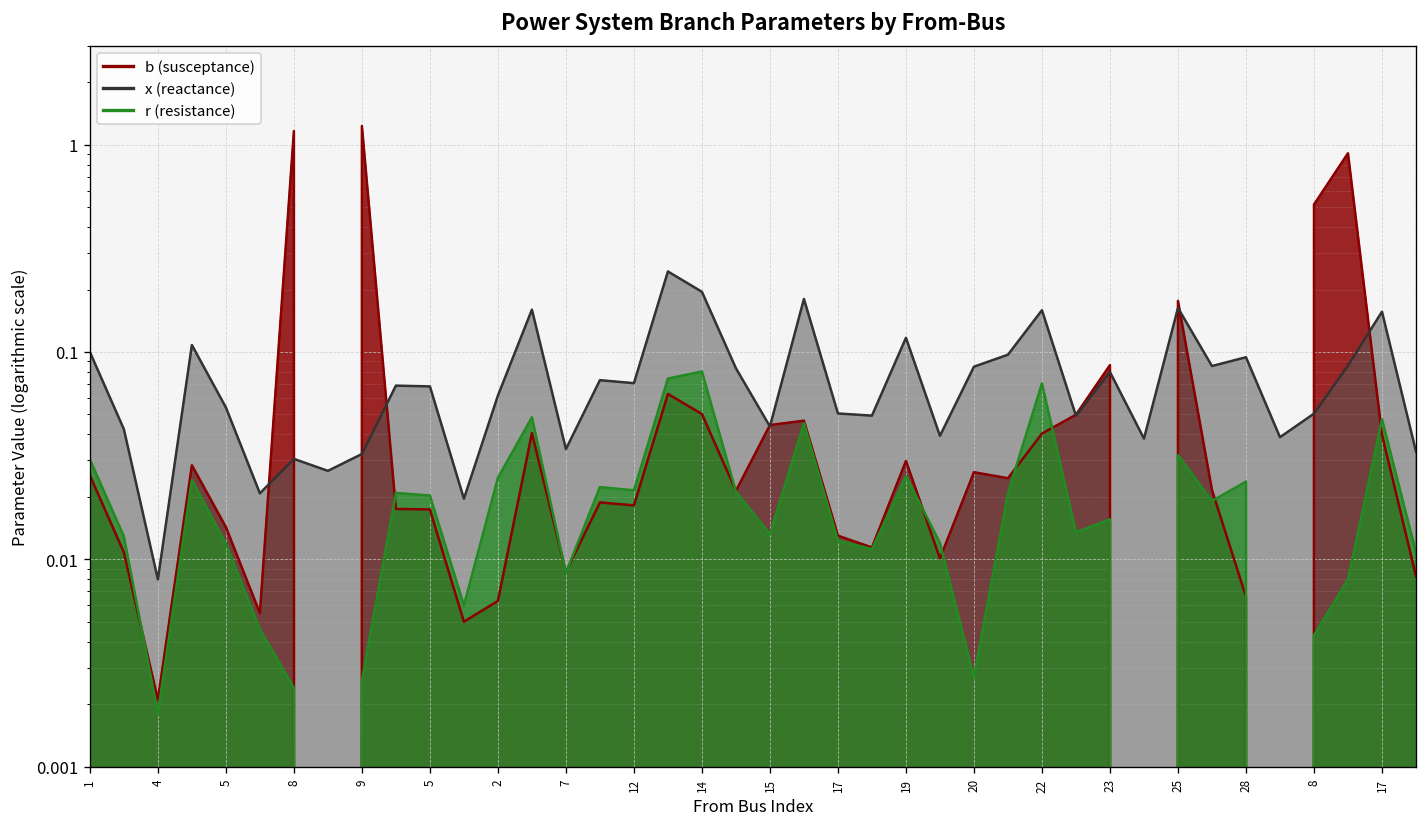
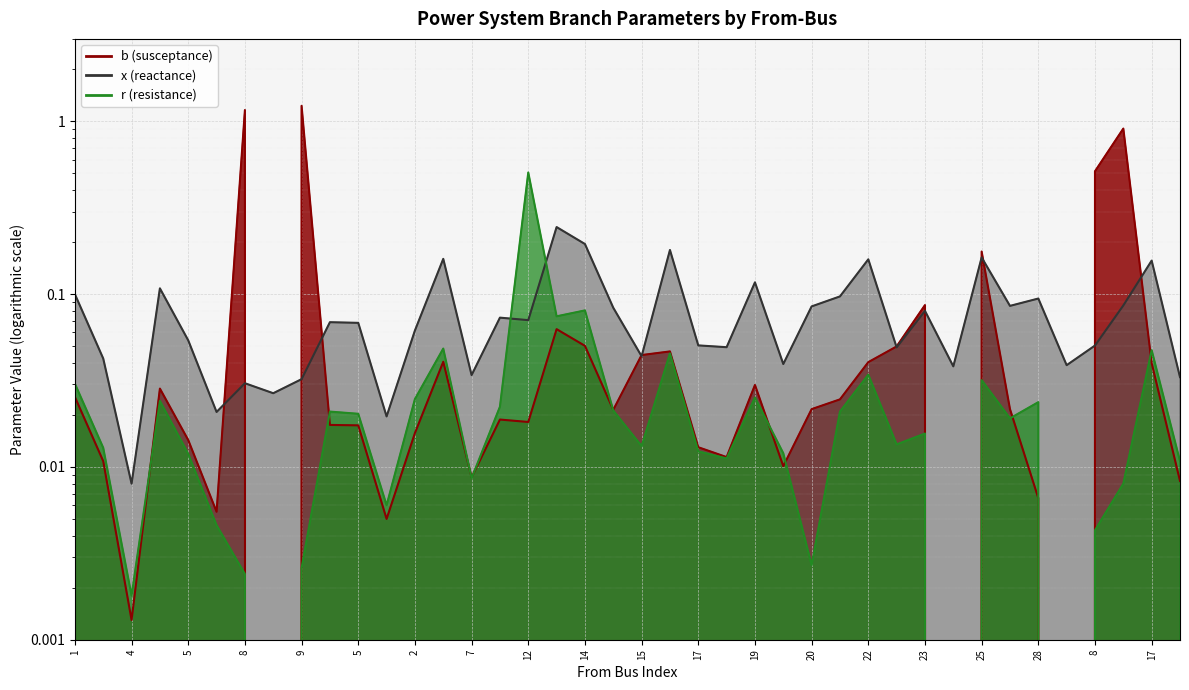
b (susceptance), 4: 0.0021 -> 0.0013
b (susceptance), 2: 0.0063 -> 0.016
r (resistance), 12: 0.022 -> 0.51
b (susceptance), 20: 0.026 -> 0.022
r (resistance), 22: 0.071 -> 0.034
